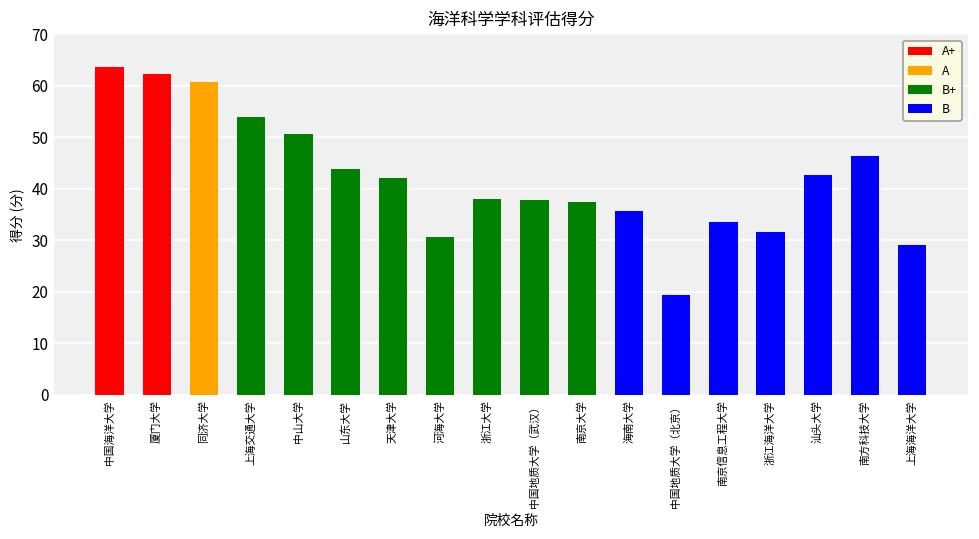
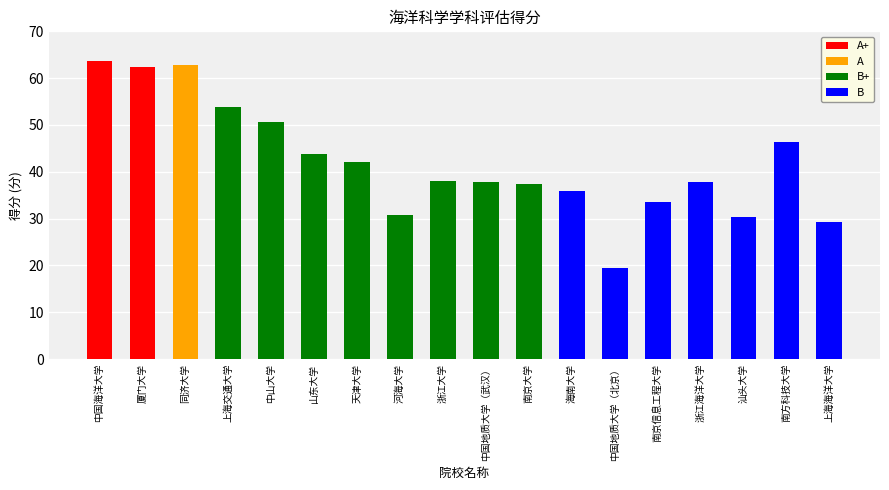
A, 同济大学: 61 -> 63
B, 浙江海洋大学: 32 -> 38
B, 汕头大学: 43 -> 30
